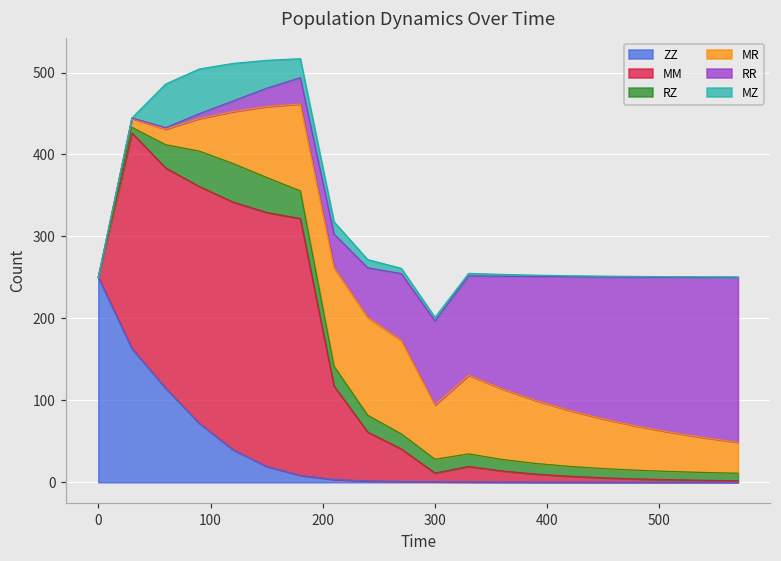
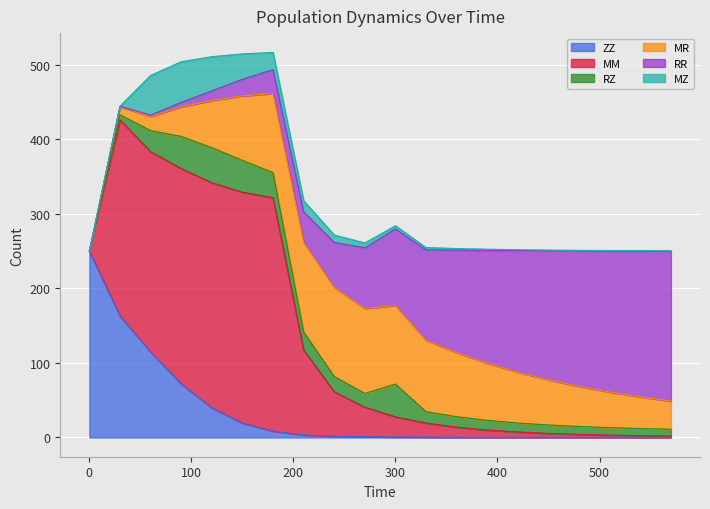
MM, 300: 10 -> 30
RZ, 300: 20 -> 40
MR, 300: 70 -> 110
